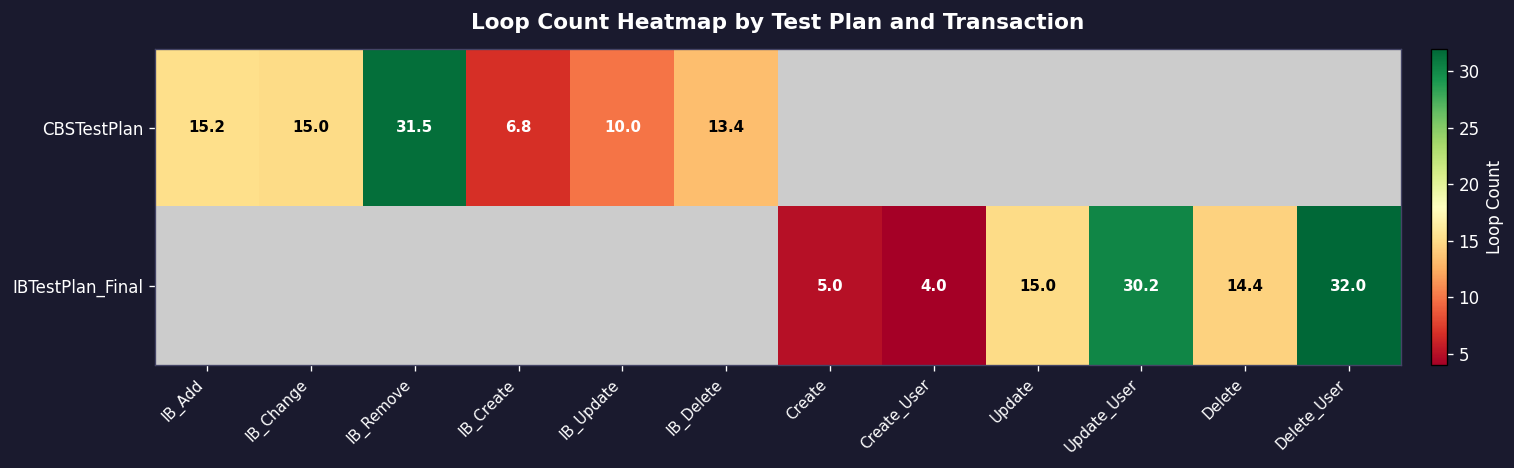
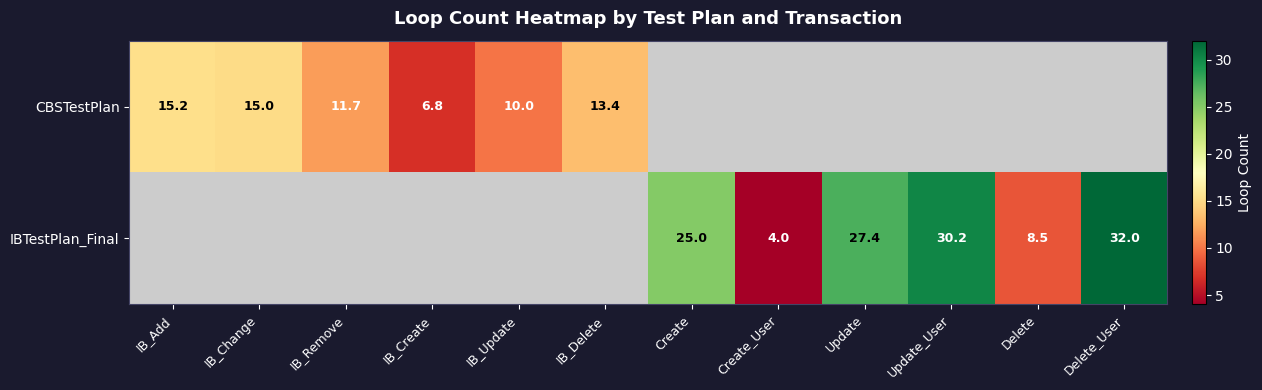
CBSTestPlan, IB_Remove: 31.5 -> 11.7
IBTestPlan_Final, Create: 5.0 -> 25.0
IBTestPlan_Final, Update: 15.0 -> 27.4
IBTestPlan_Final, Delete: 14.4 -> 8.5
